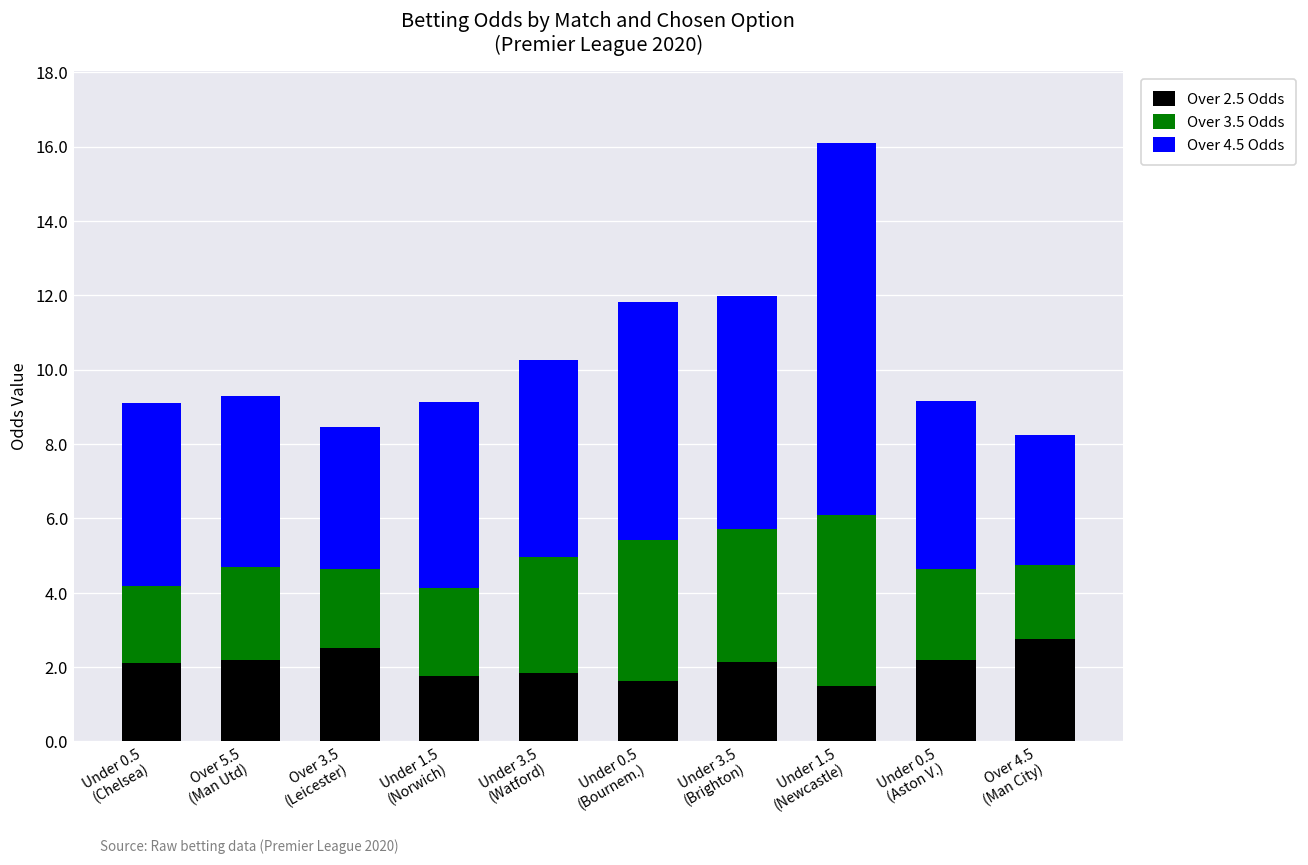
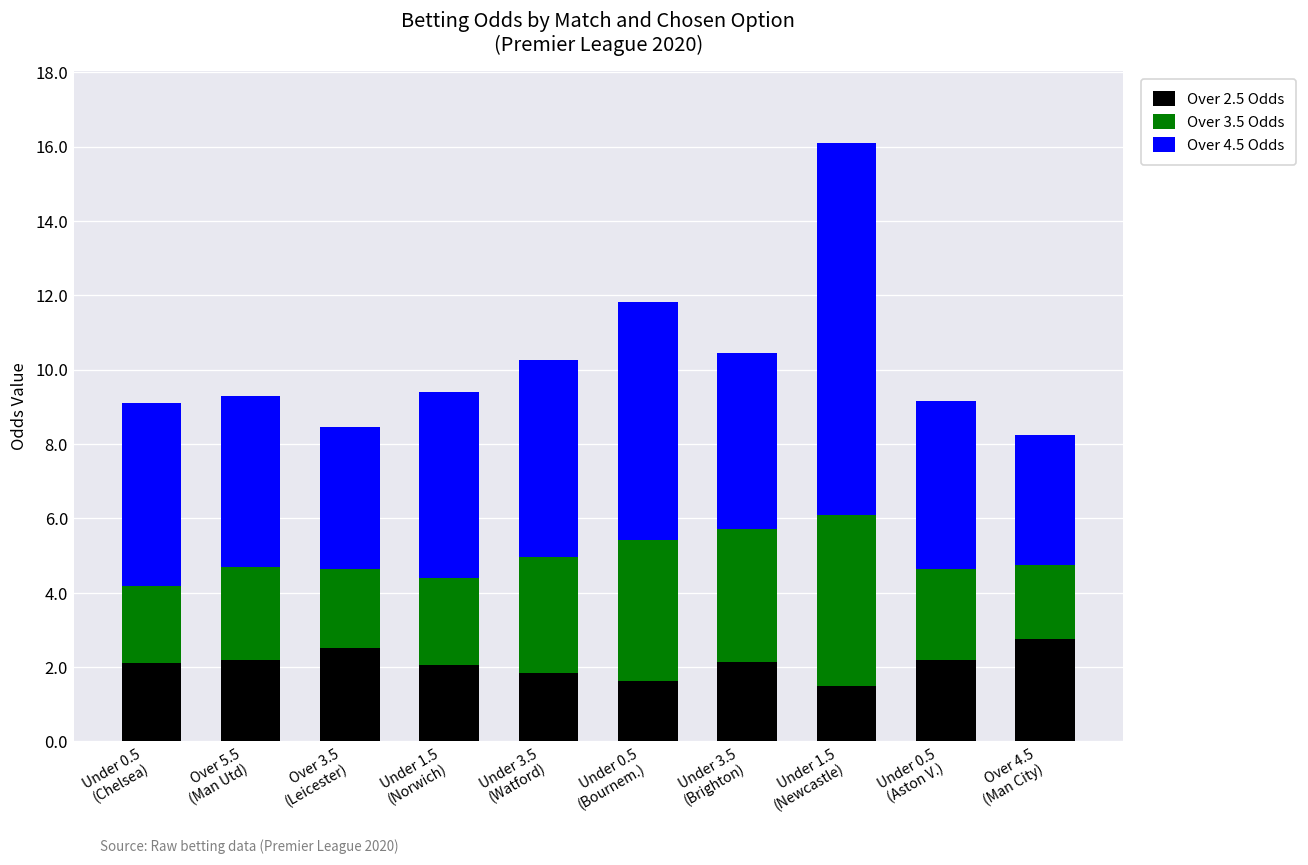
Over 2.5 Odds, Under 1.5 (Norwich): 1.8 -> 2.1
Over 4.5 Odds, Under 3.5 (Brighton): 6.3 -> 4.7
